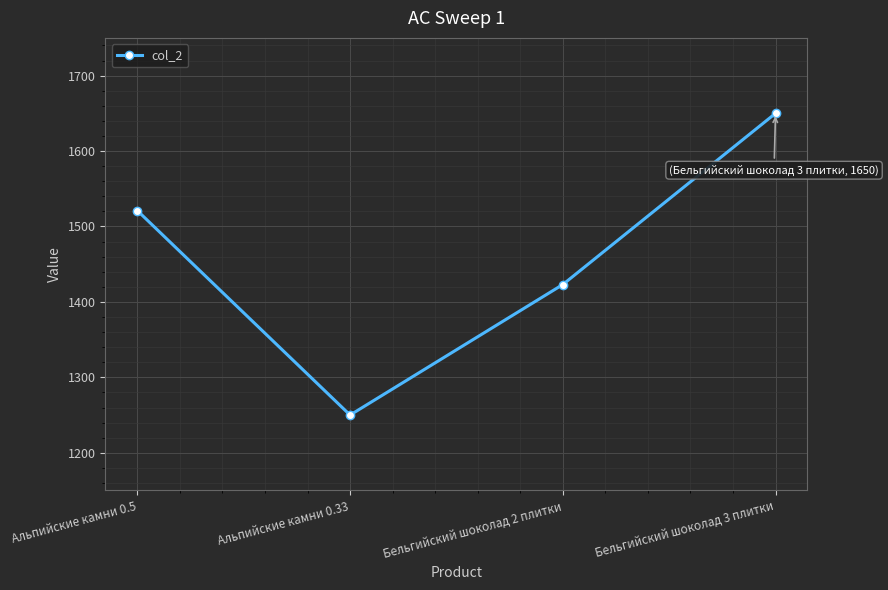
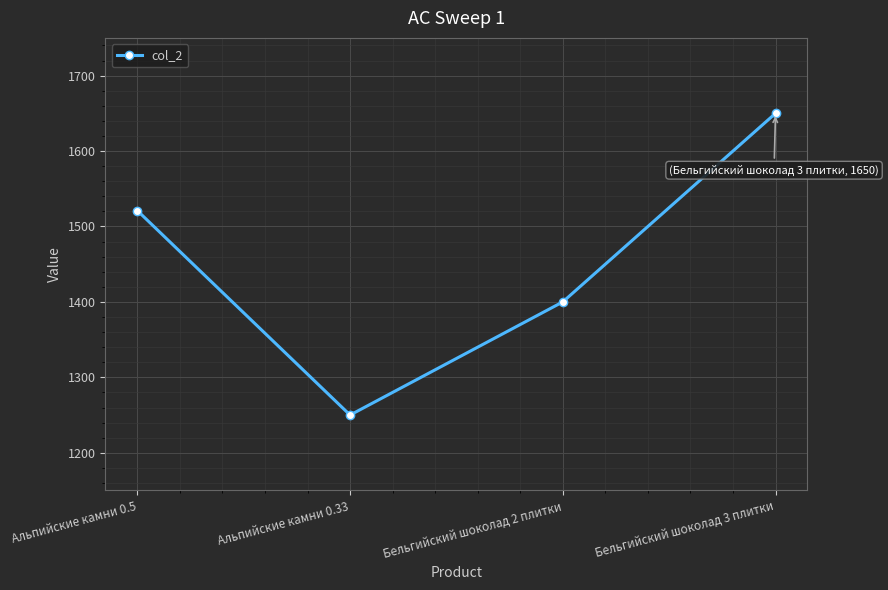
Бельгийский шоколад 2 плитки: 1420 -> 1400
